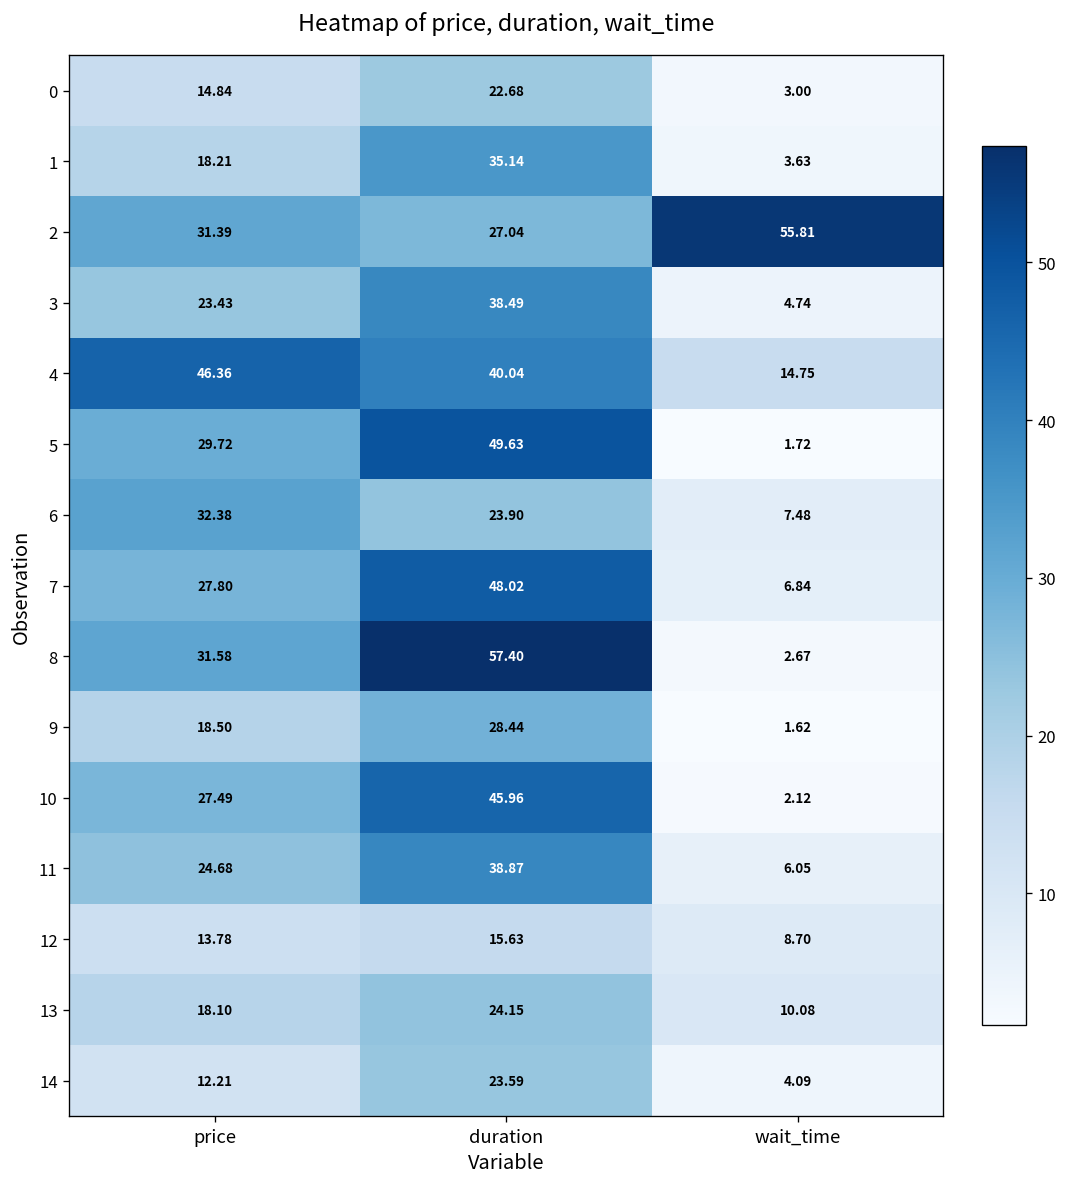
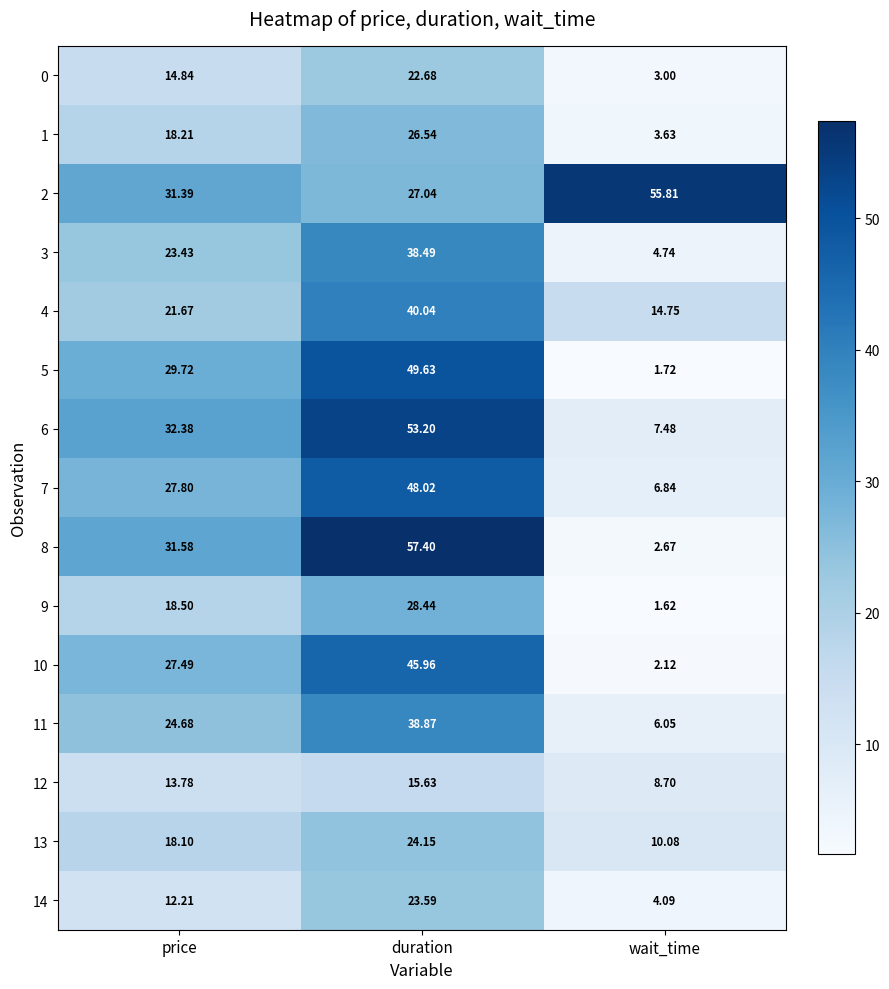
1, duration: 35.14 -> 26.54
4, price: 46.36 -> 21.67
6, duration: 23.90 -> 53.20
